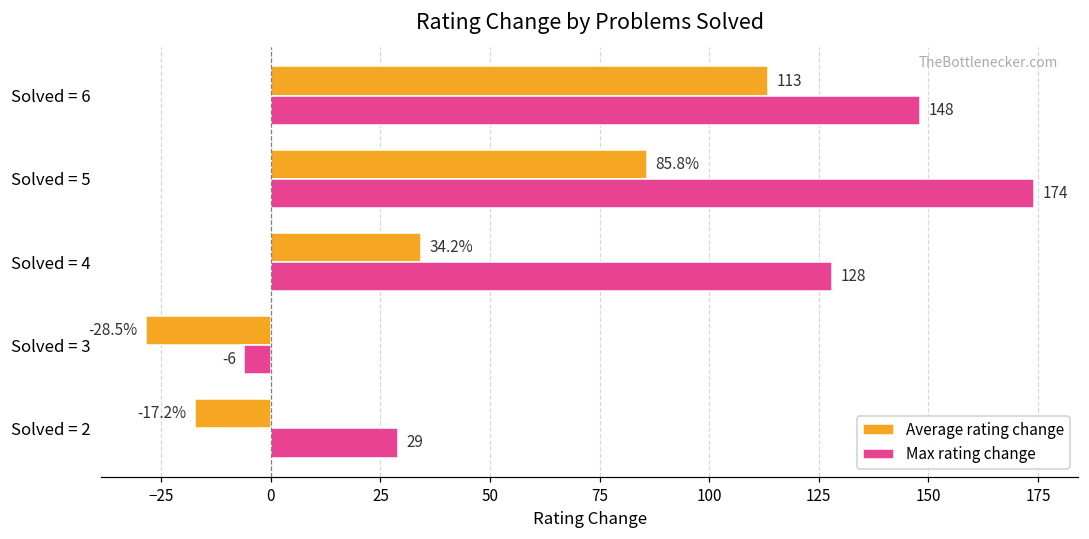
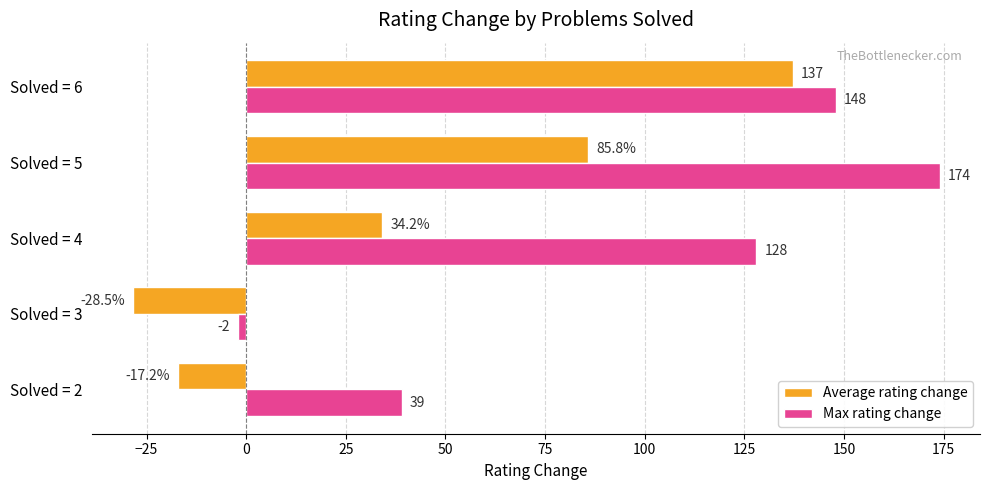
Average rating change, Solved = 6: 113 -> 137
Max rating change, Solved = 3: -6 -> -2
Max rating change, Solved = 2: 29 -> 39
